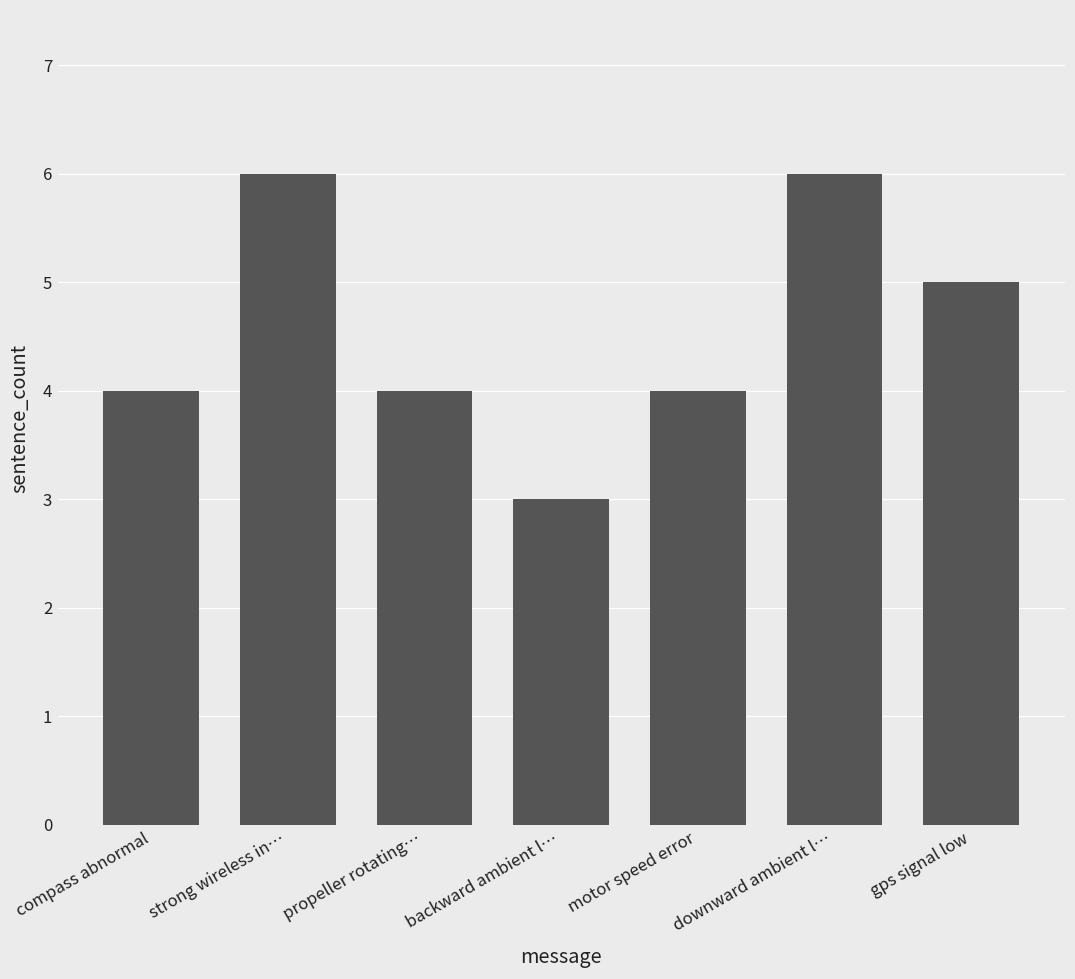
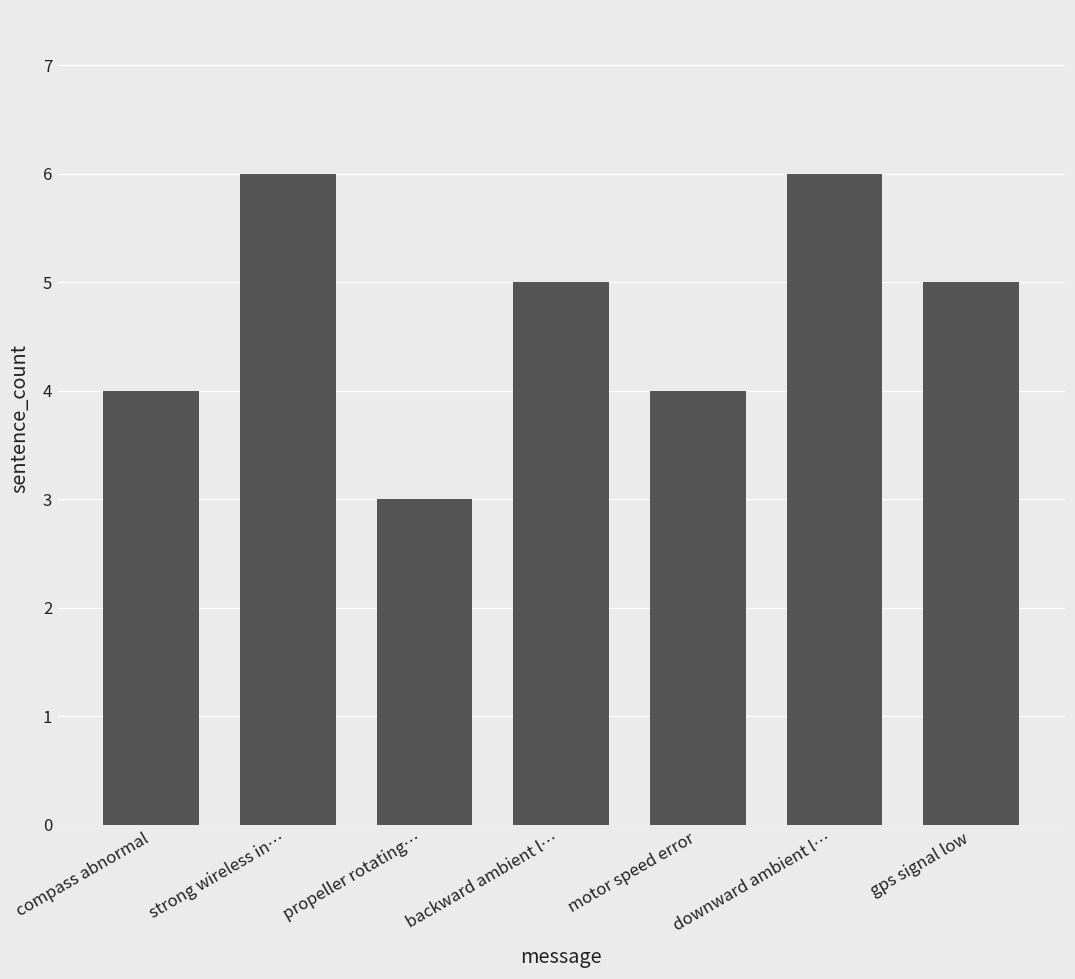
propeller rotating…: 4 -> 3
backward ambient l…: 3 -> 5
